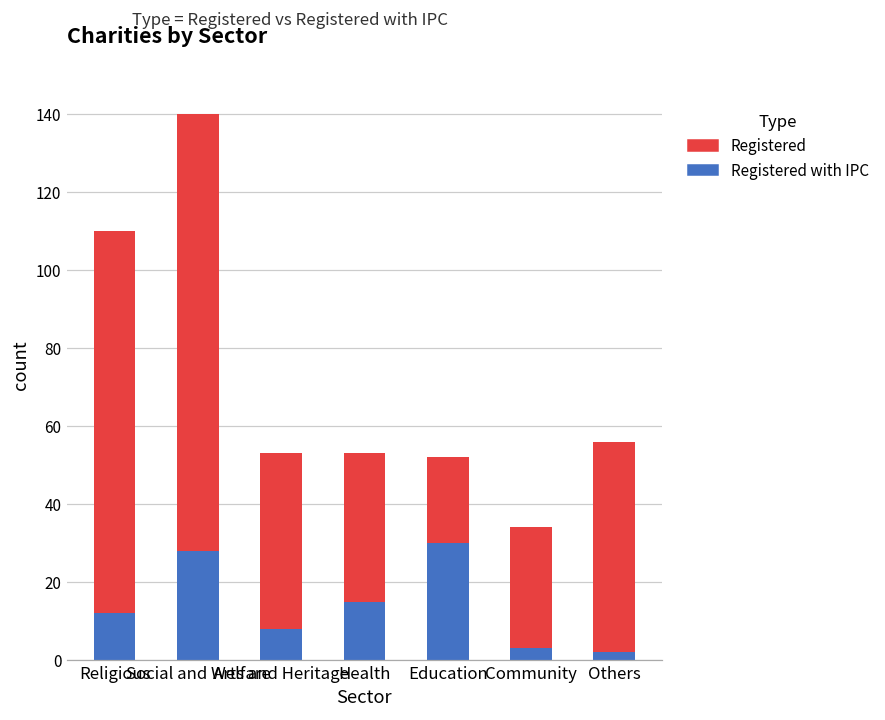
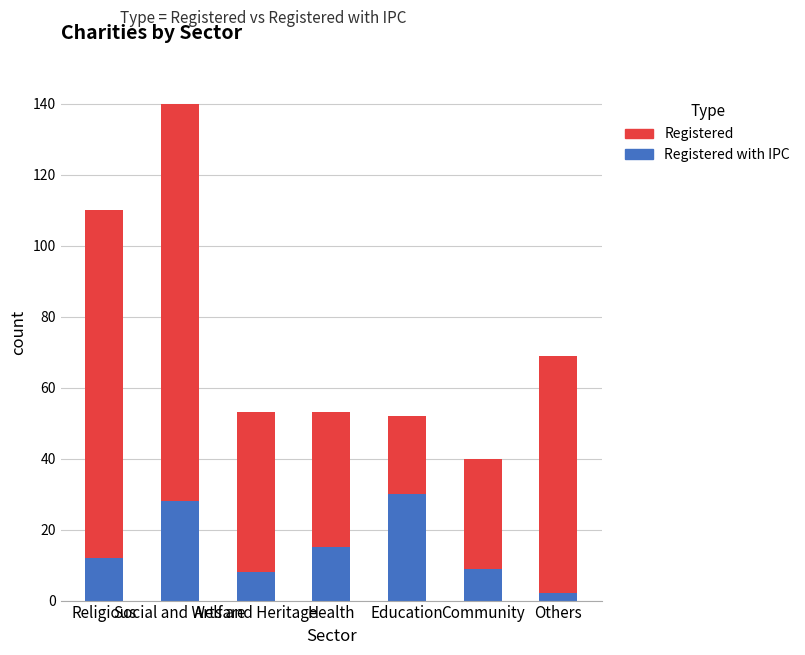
Registered with IPC, Community: 3 -> 9
Registered, Others: 54 -> 67
